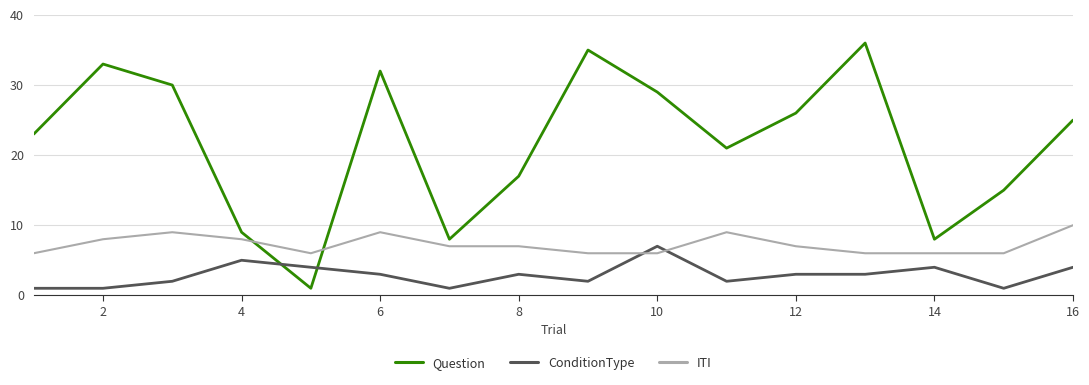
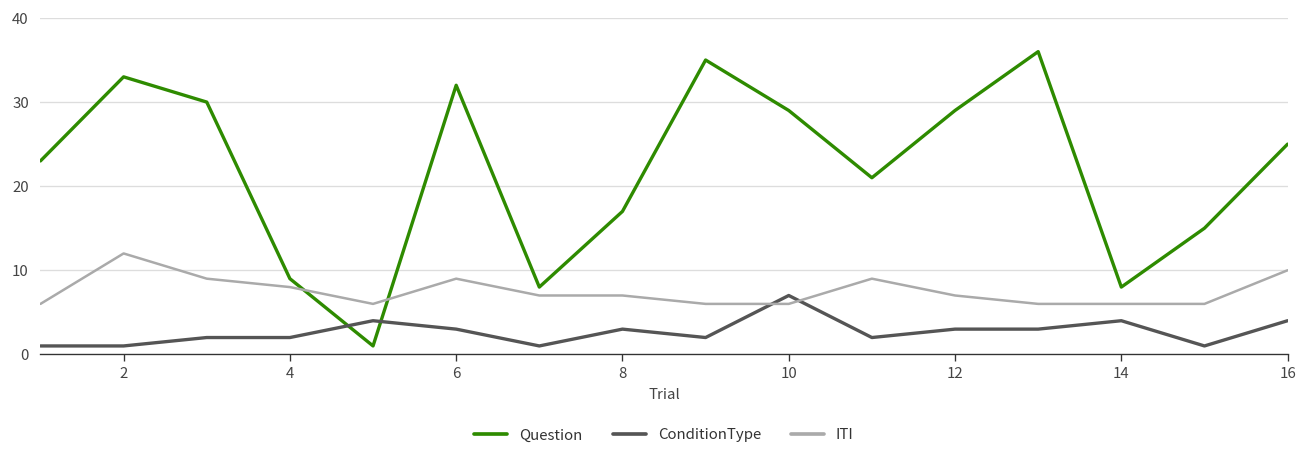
ITI, 2: 8 -> 12
ConditionType, 4: 5 -> 2
Question, 12: 26 -> 29
